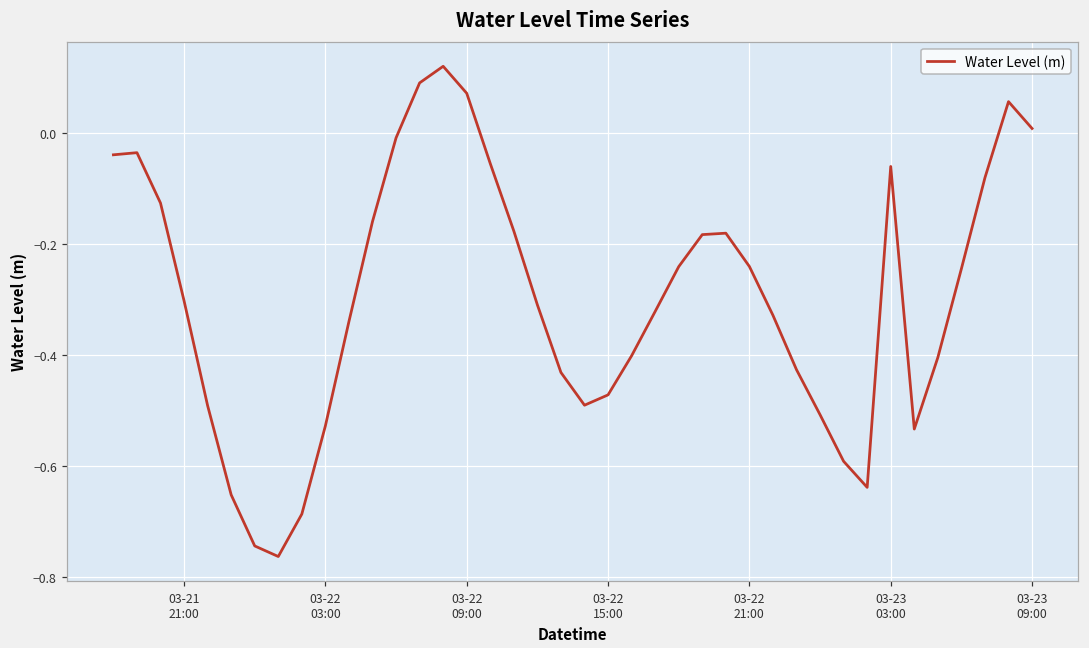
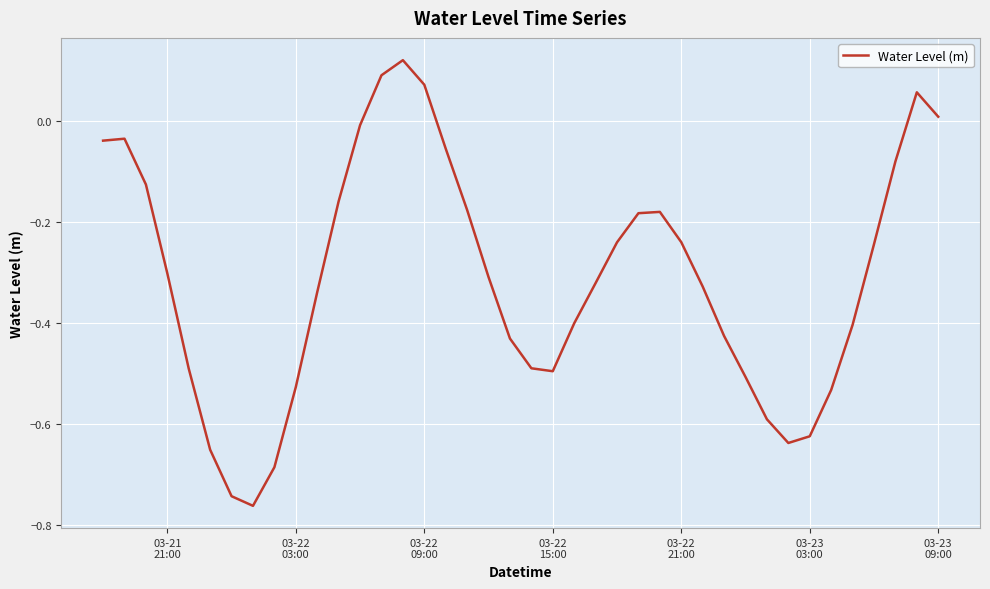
03-22 15:00: -0.47 -> -0.50
03-23 03:00: -0.06 -> -0.62
